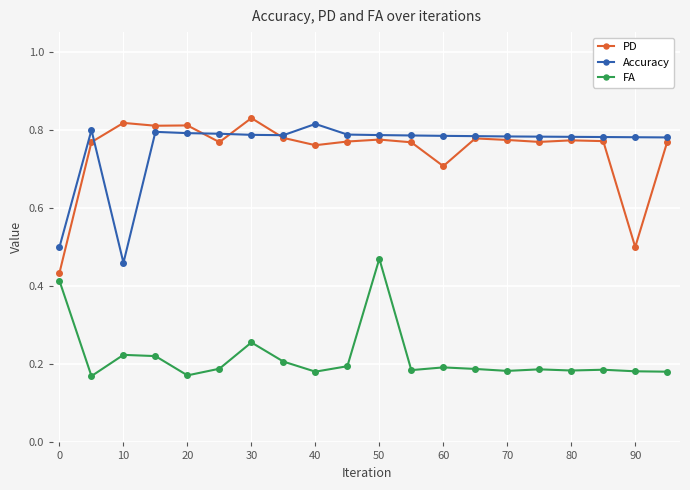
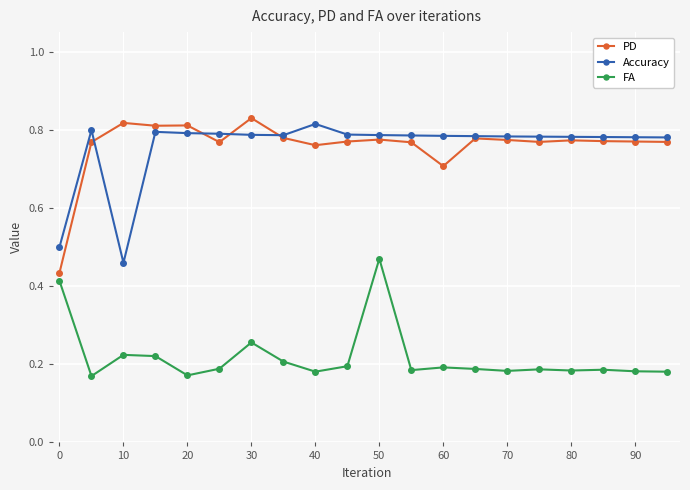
PD, 90: 0.50 -> 0.77
